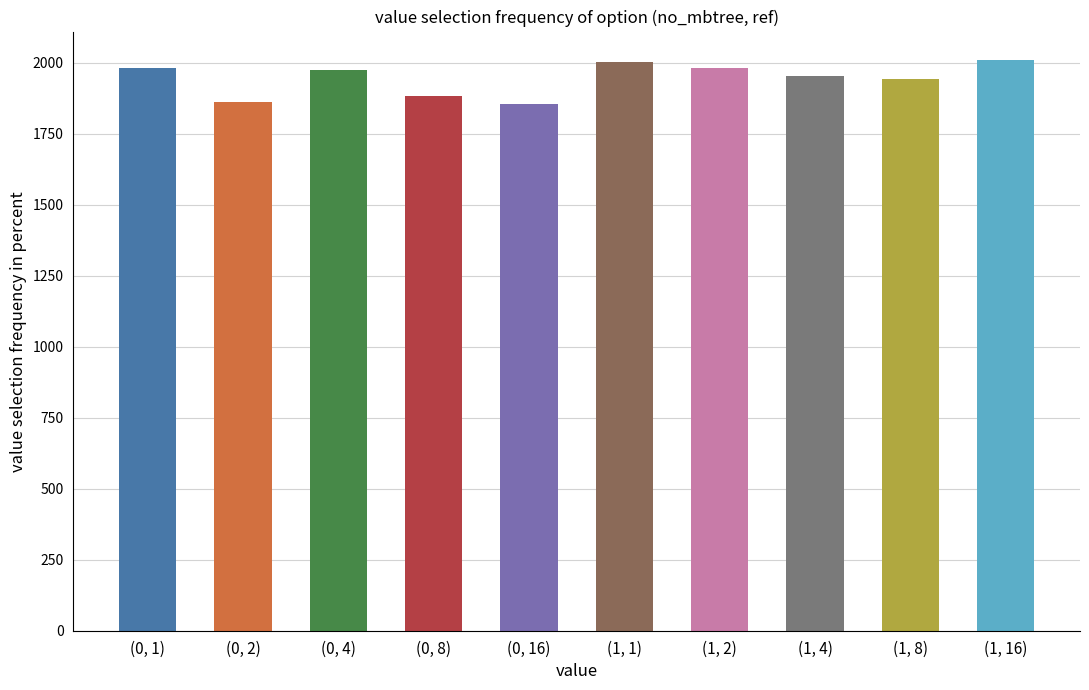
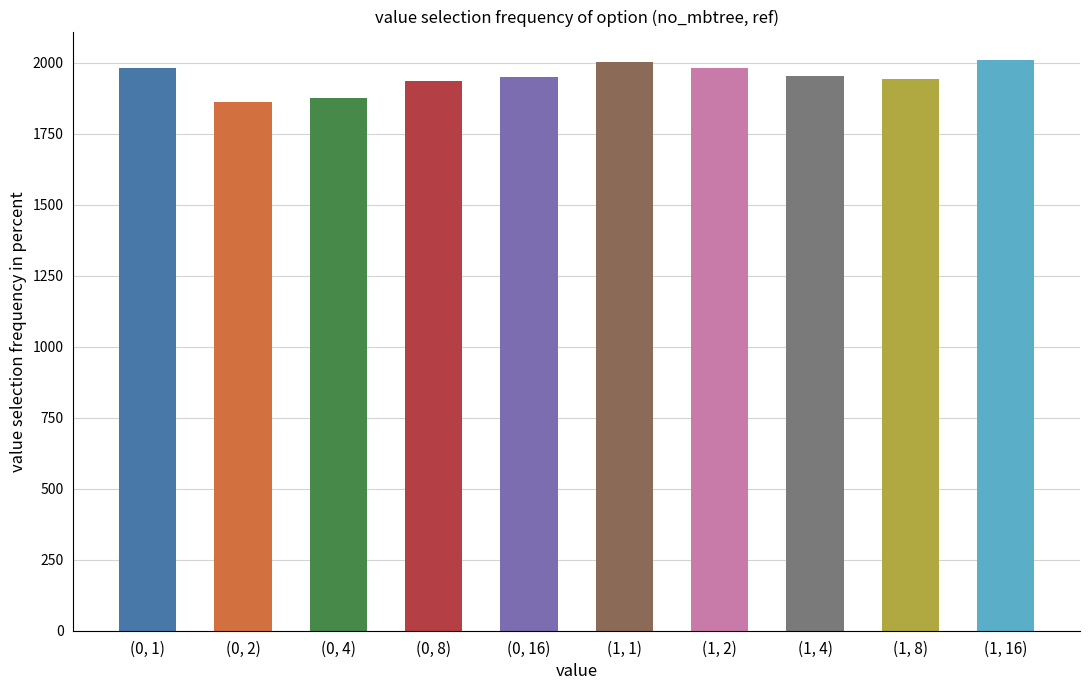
(0, 4): 1970 -> 1880
(0, 8): 1890 -> 1940
(0, 16): 1860 -> 1950
